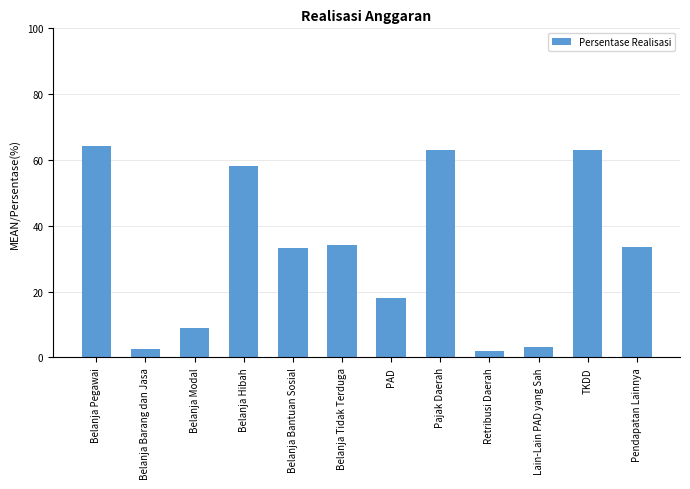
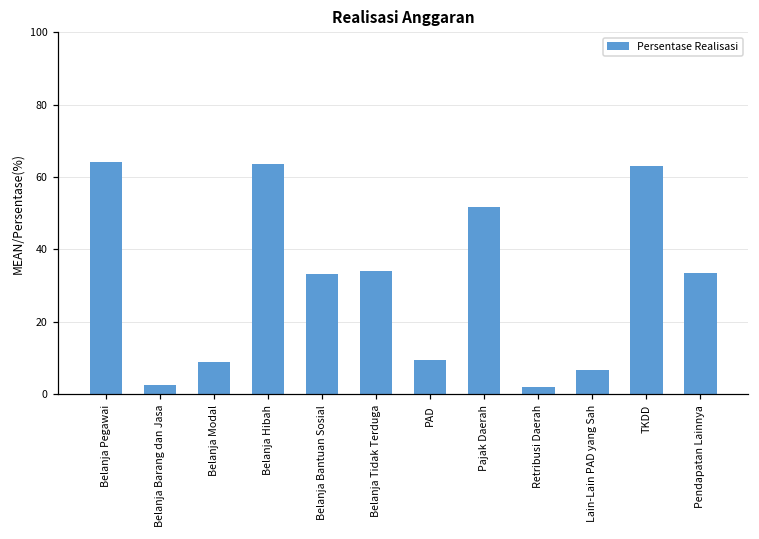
Belanja Hibah: 58 -> 64
PAD: 18 -> 9
Pajak Daerah: 63 -> 52
Lain-Lain PAD yang Sah: 3 -> 7
